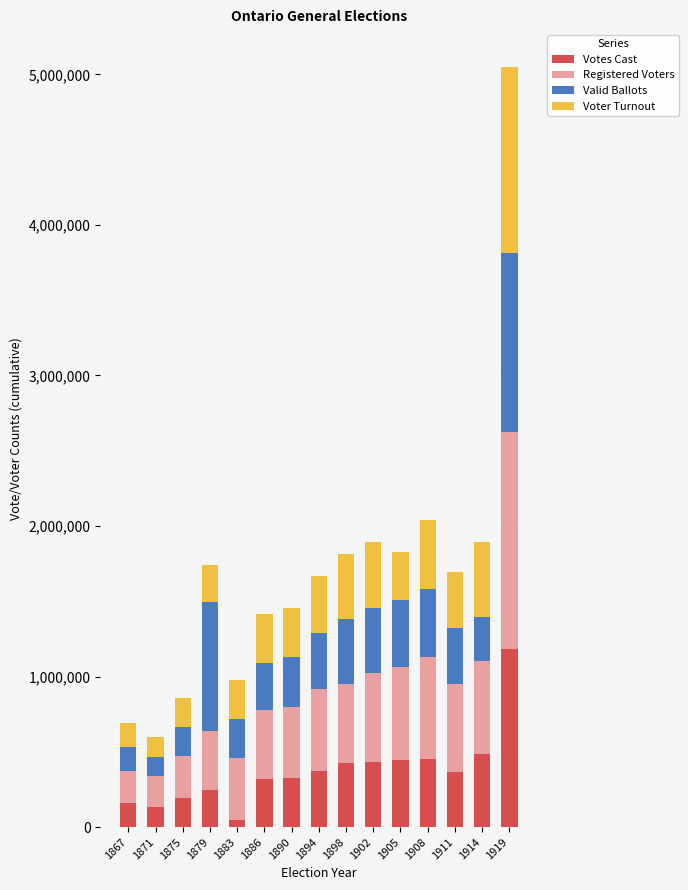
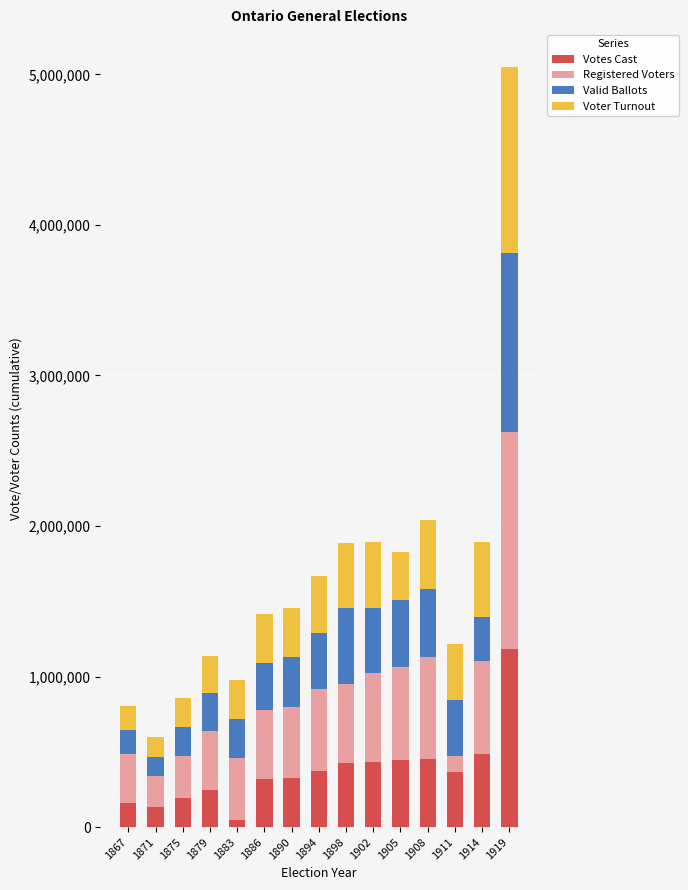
Registered Voters, 1867: 220,000 -> 330,000
Valid Ballots, 1879: 850,000 -> 250,000
Valid Ballots, 1898: 430,000 -> 500,000
Registered Voters, 1911: 580,000 -> 100,000
